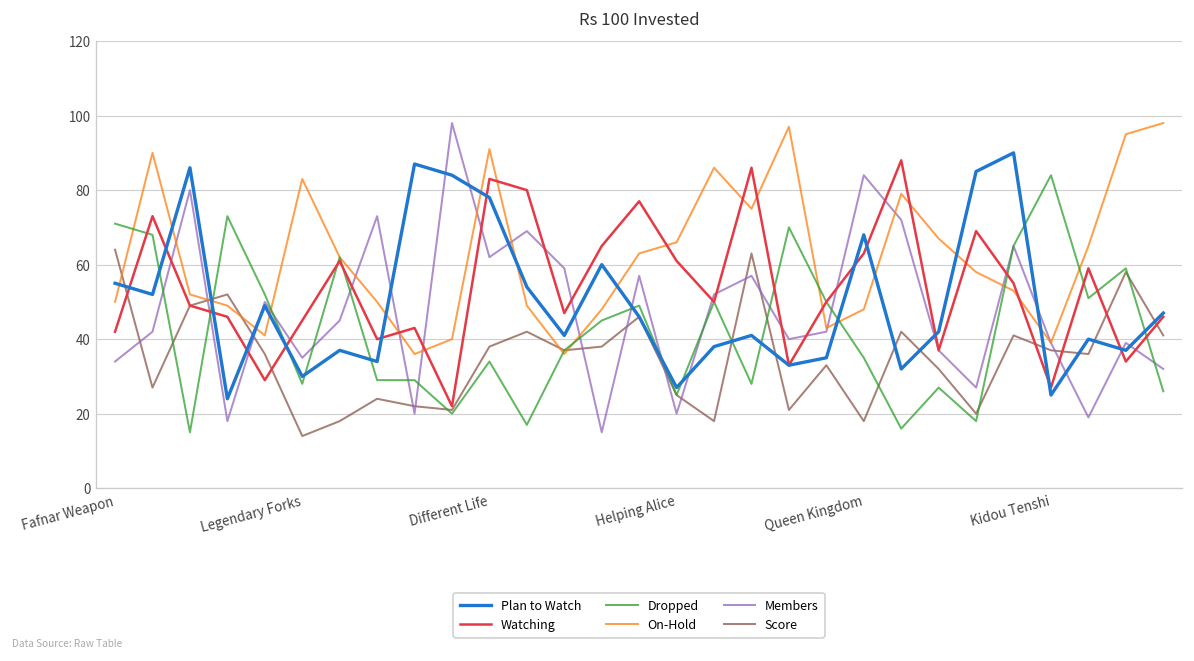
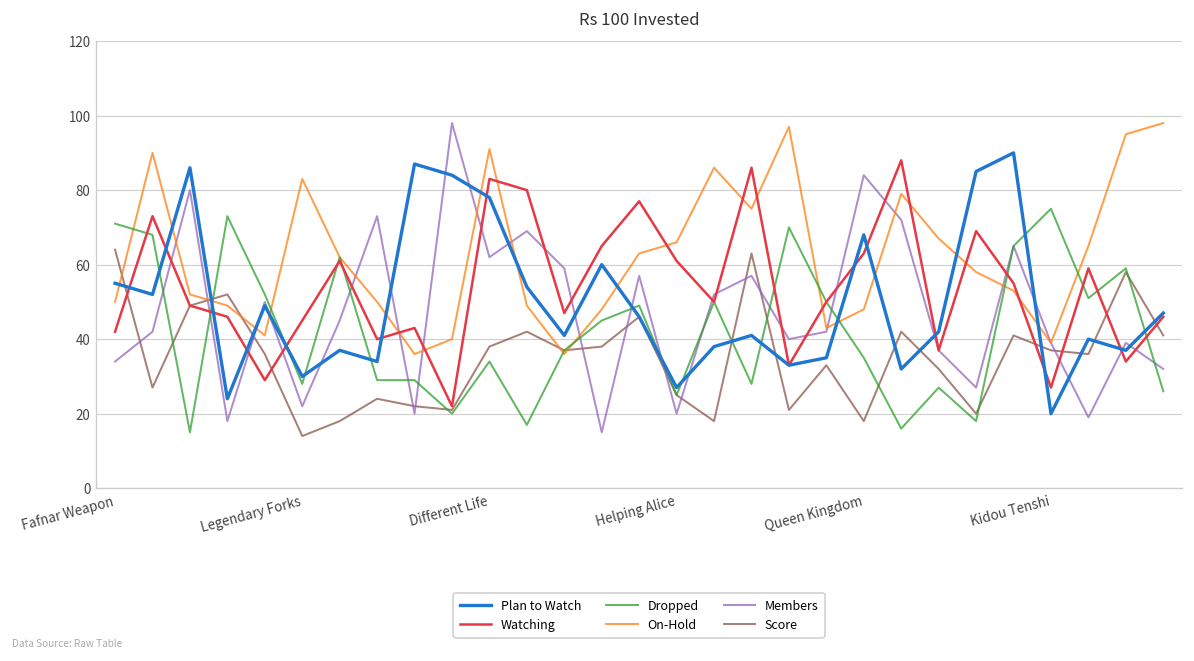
Members, Legendary Forks: 35 -> 22
Plan to Watch, Kidou Tenshi: 25 -> 20
Dropped, Kidou Tenshi: 84 -> 75
